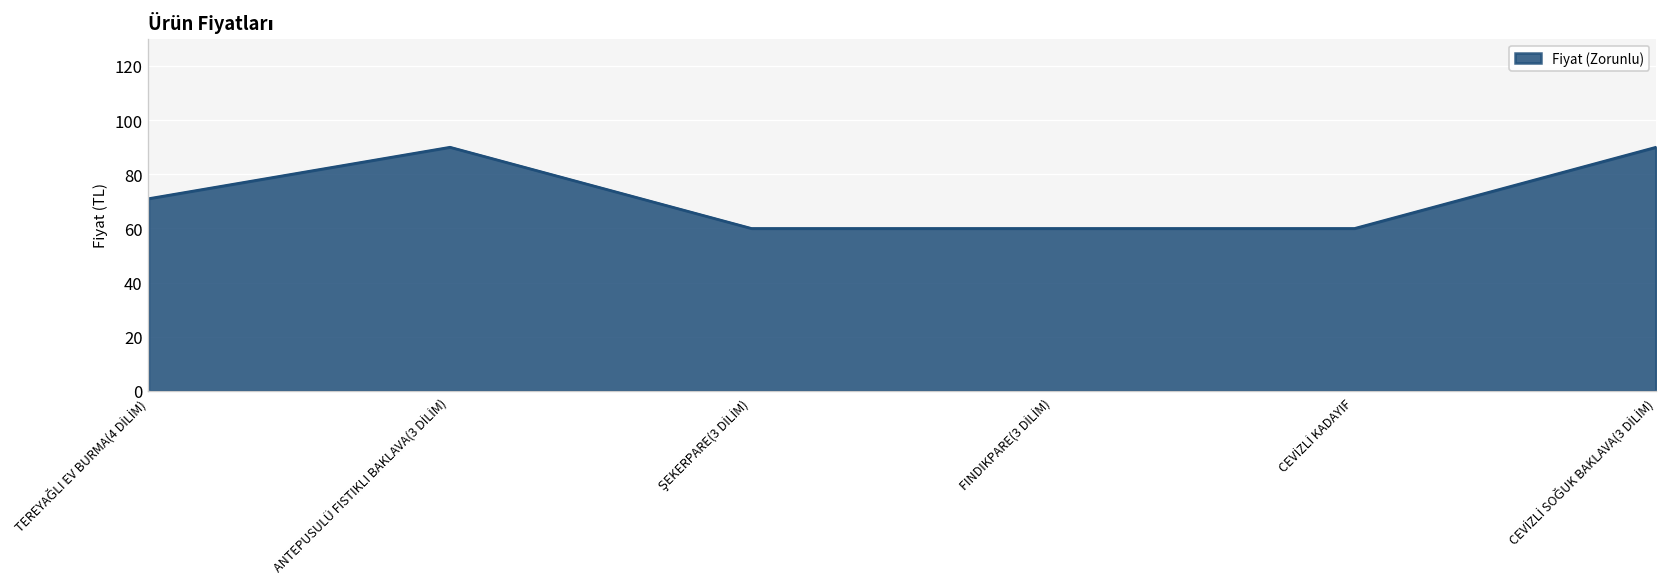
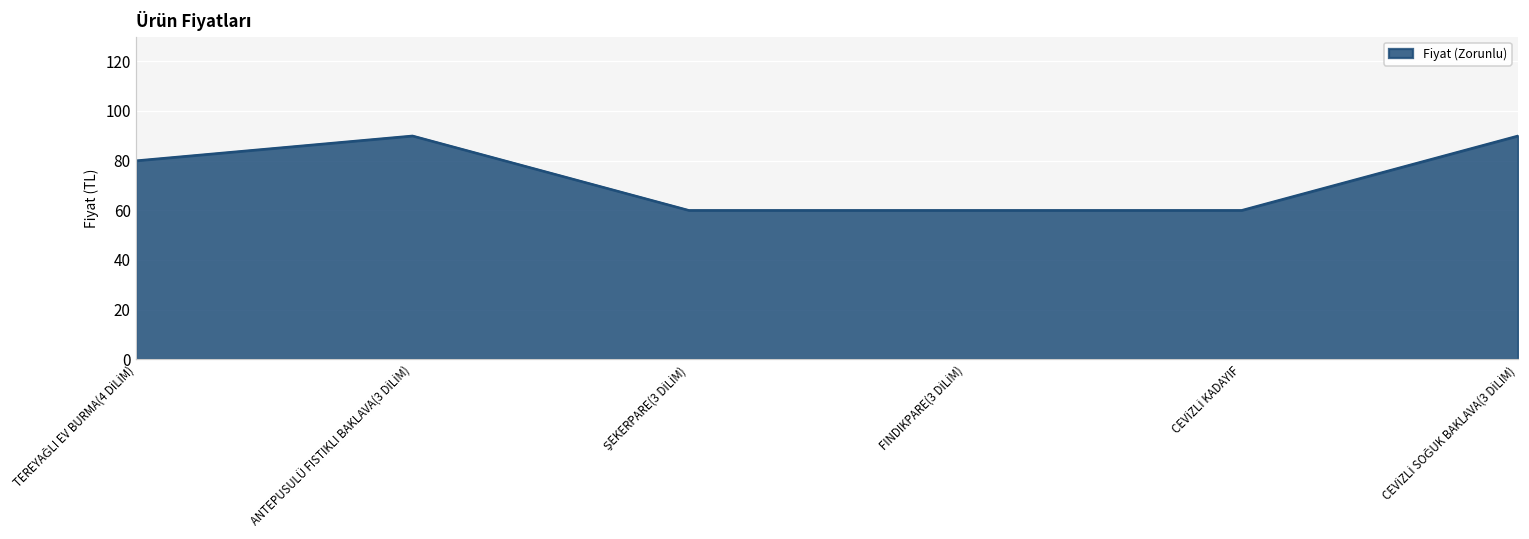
TEREYAĞLI EV BURMA(4 DİLİM): 71 -> 80
